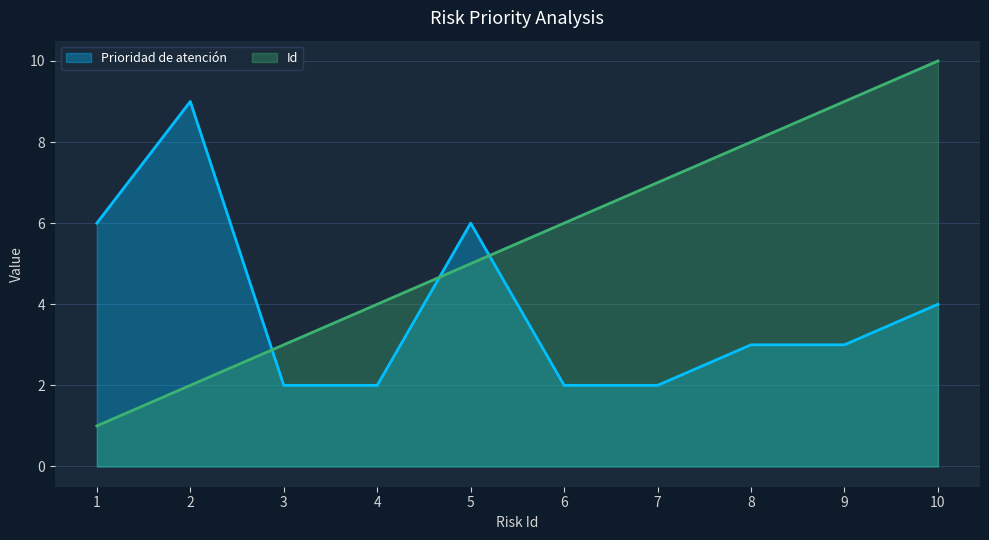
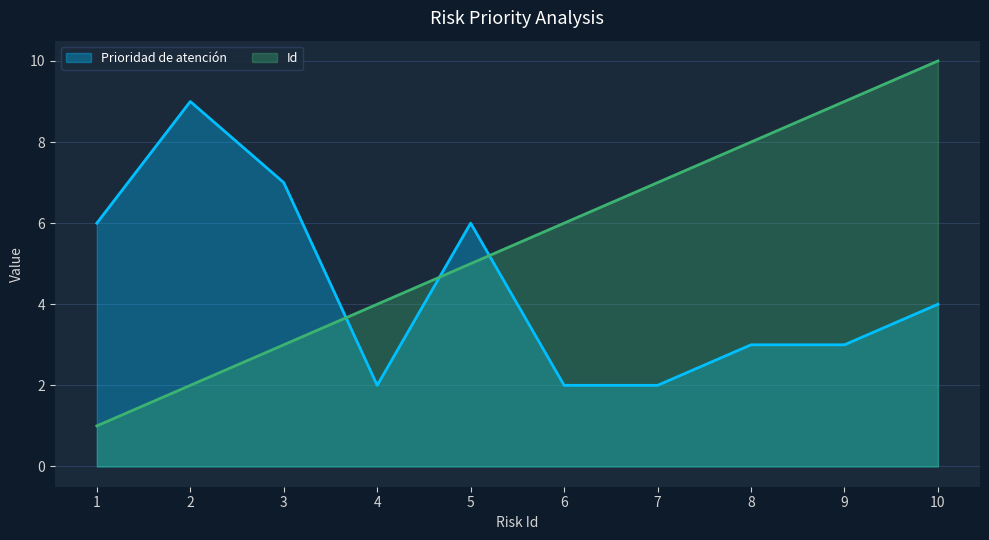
Prioridad de atención, 3: 2 -> 7
